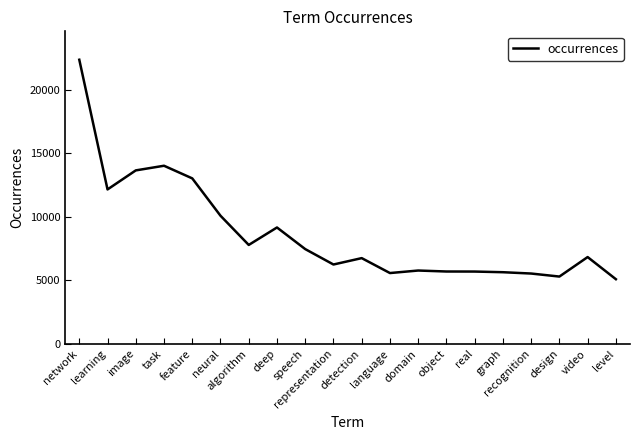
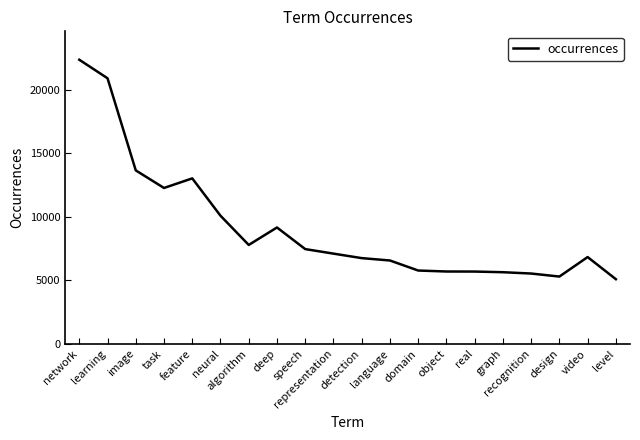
learning: 12100 -> 20900
task: 14000 -> 12300
representation: 6200 -> 7100
language: 5600 -> 6600
